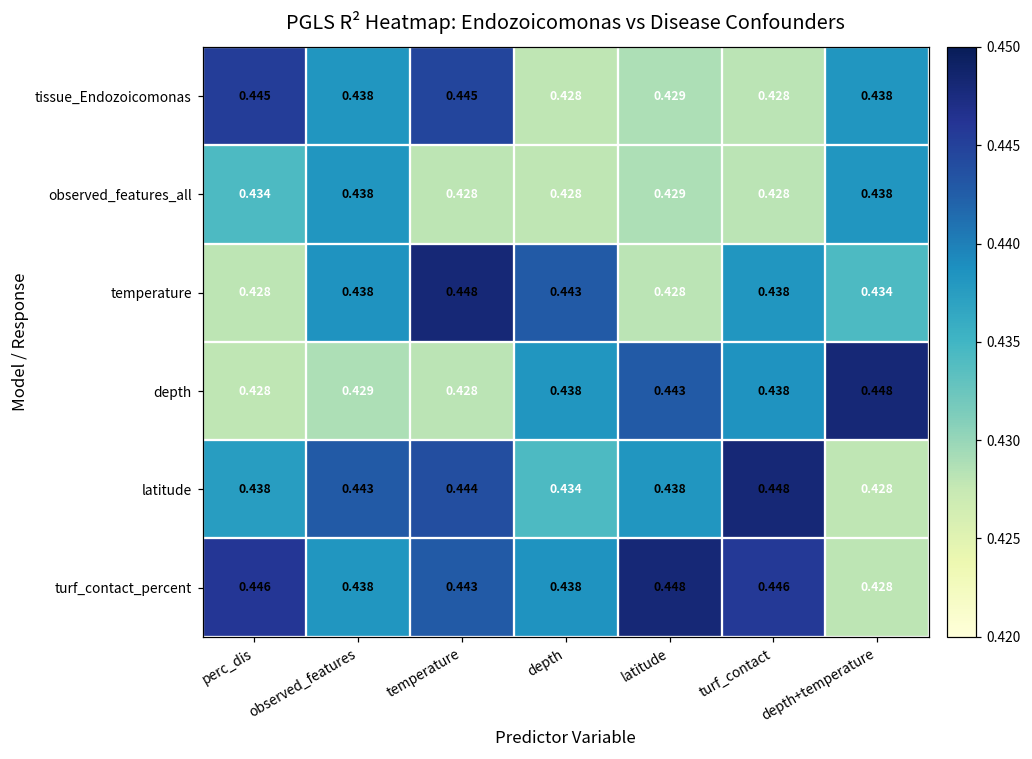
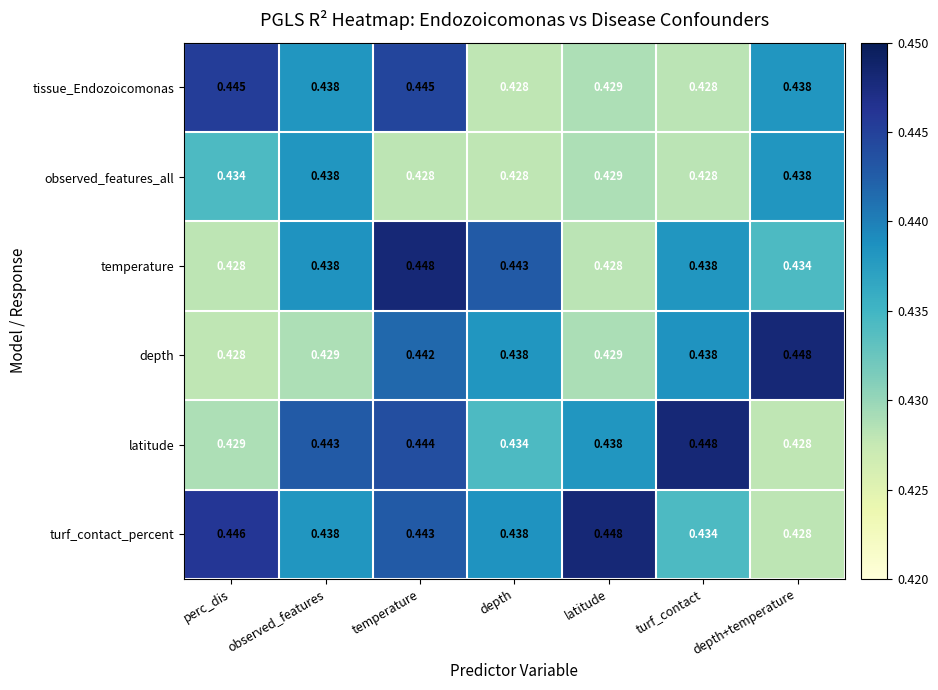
depth, temperature: 0.428 -> 0.442
depth, latitude: 0.443 -> 0.429
latitude, perc_dis: 0.438 -> 0.429
turf_contact_percent, turf_contact: 0.446 -> 0.434
